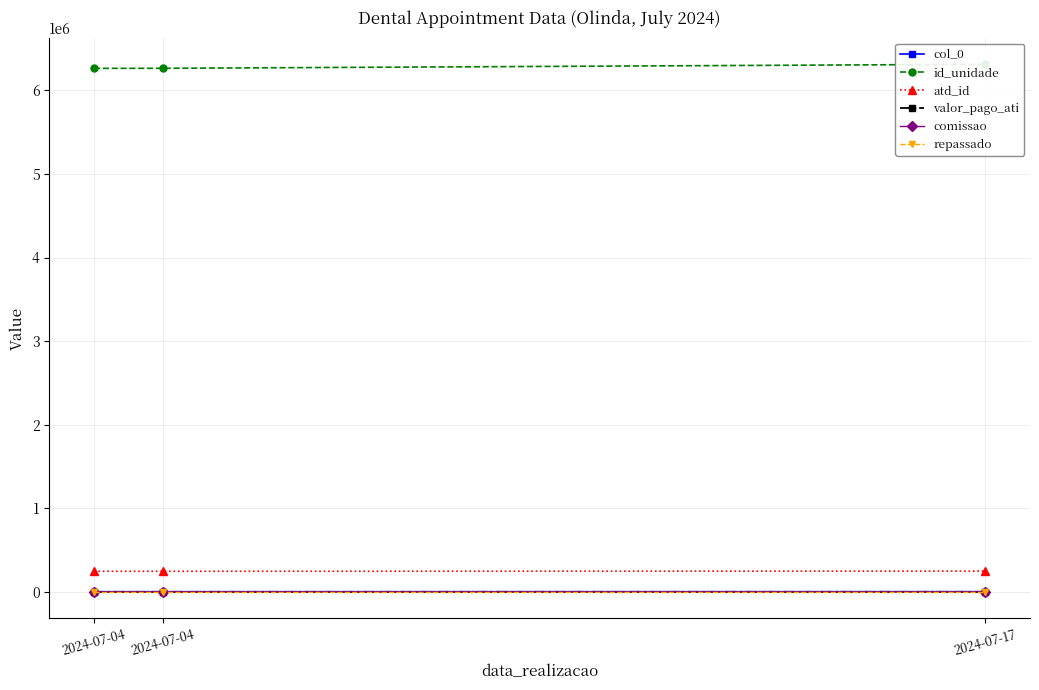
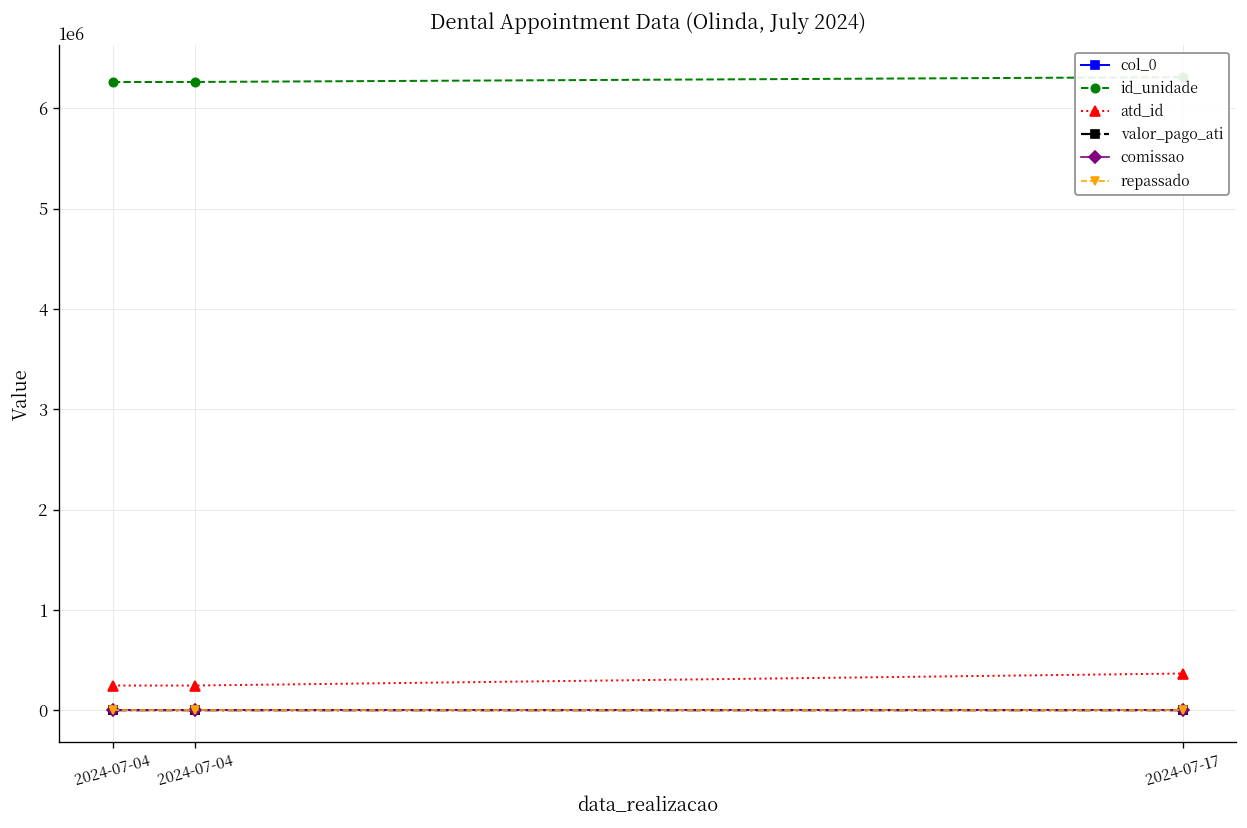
atd_id, 2024-07-17: 200000 -> 400000
